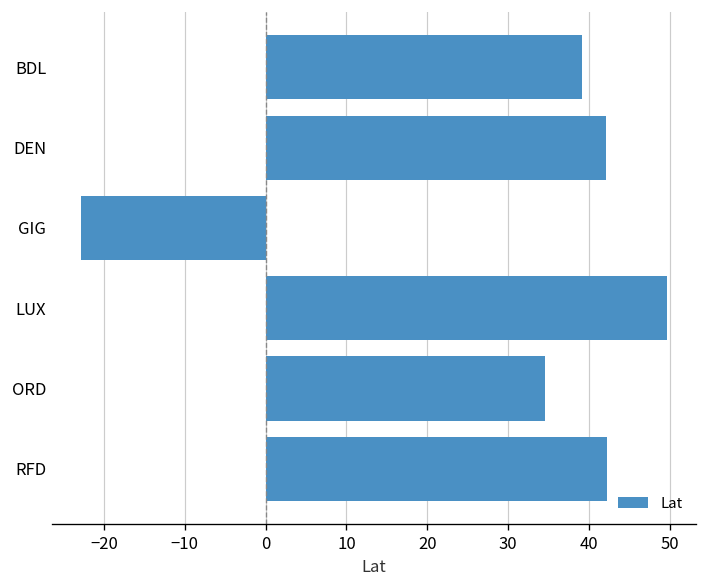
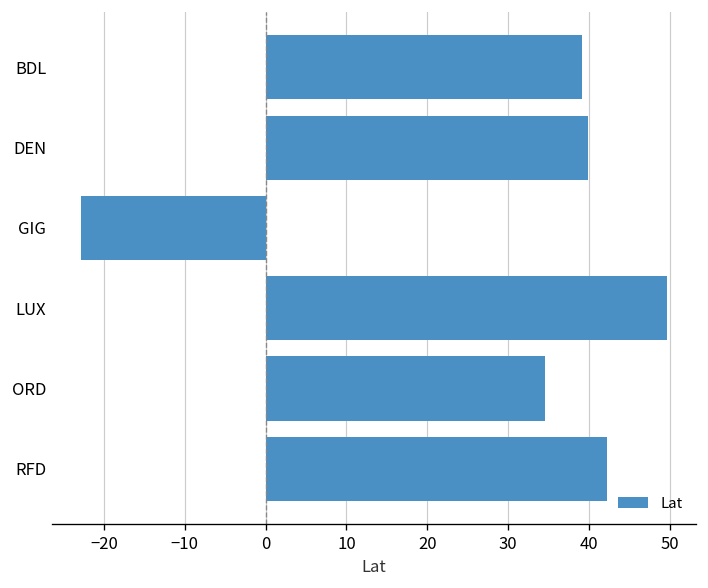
DEN: 42 -> 40
